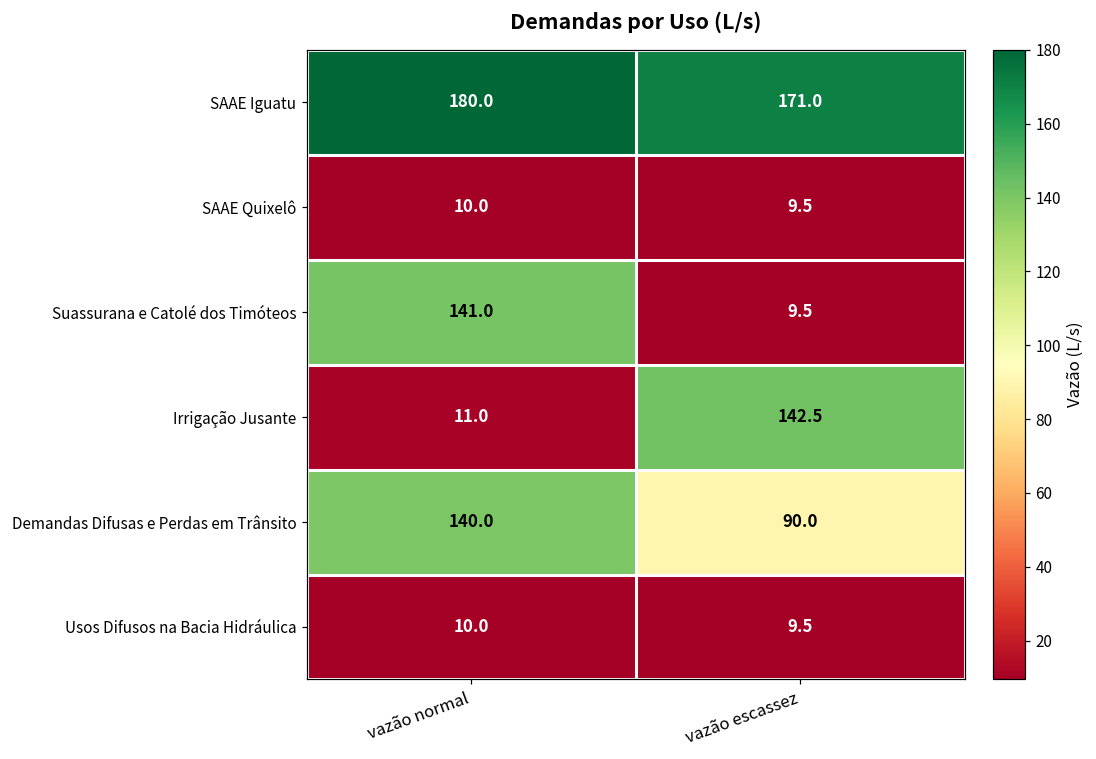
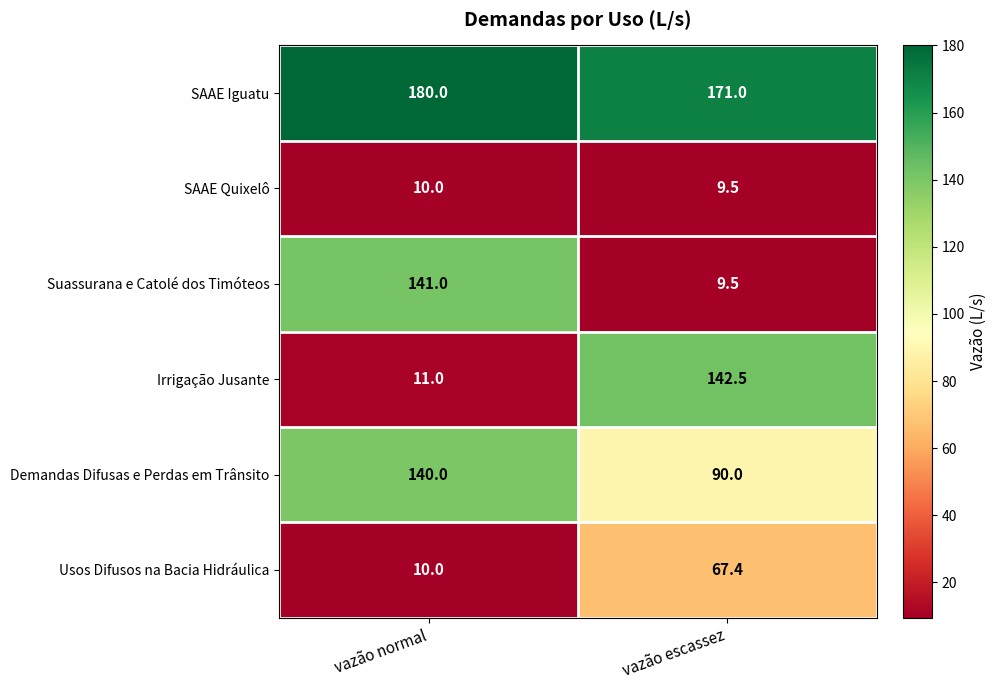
Usos Difusos na Bacia Hidráulica, vazão escassez: 9.5 -> 67.4
